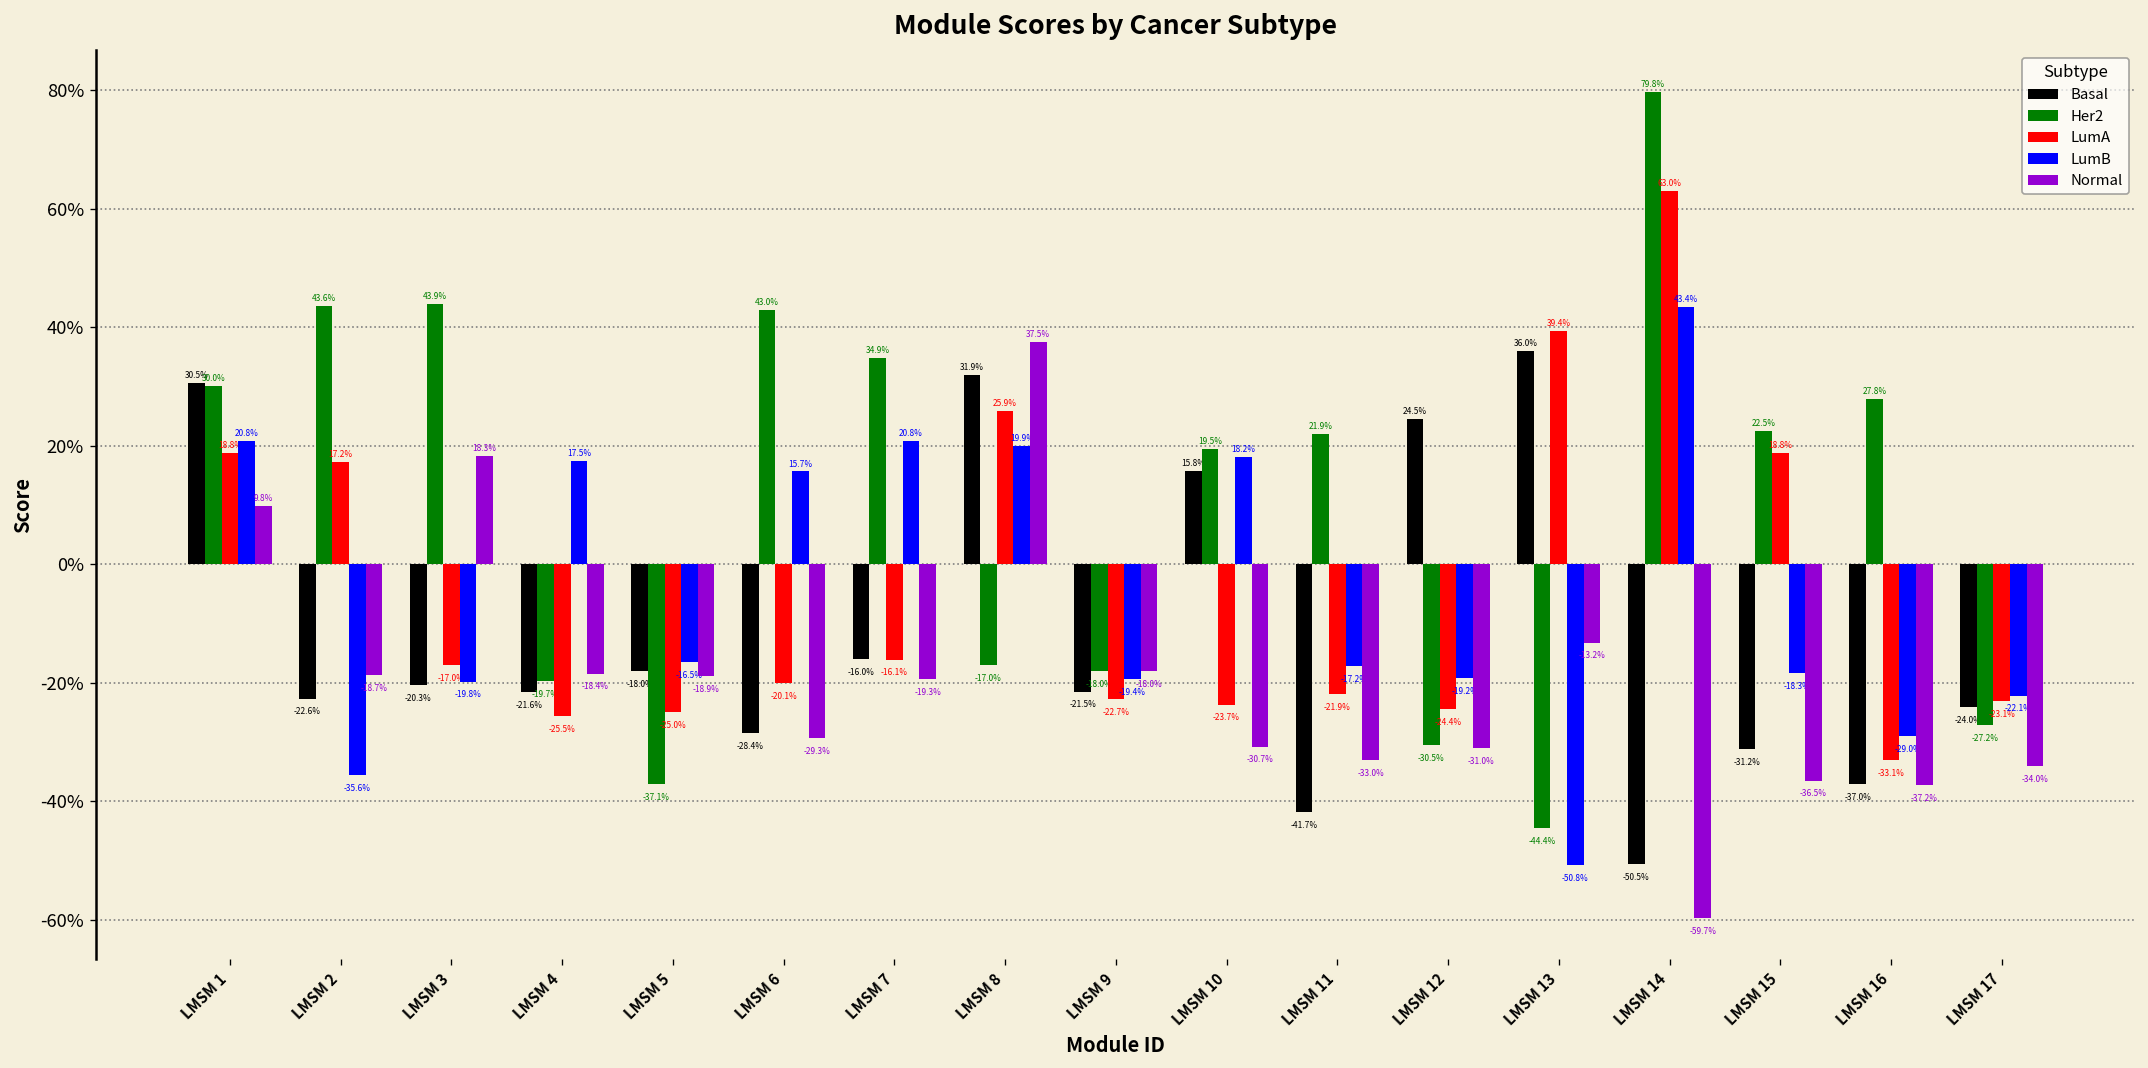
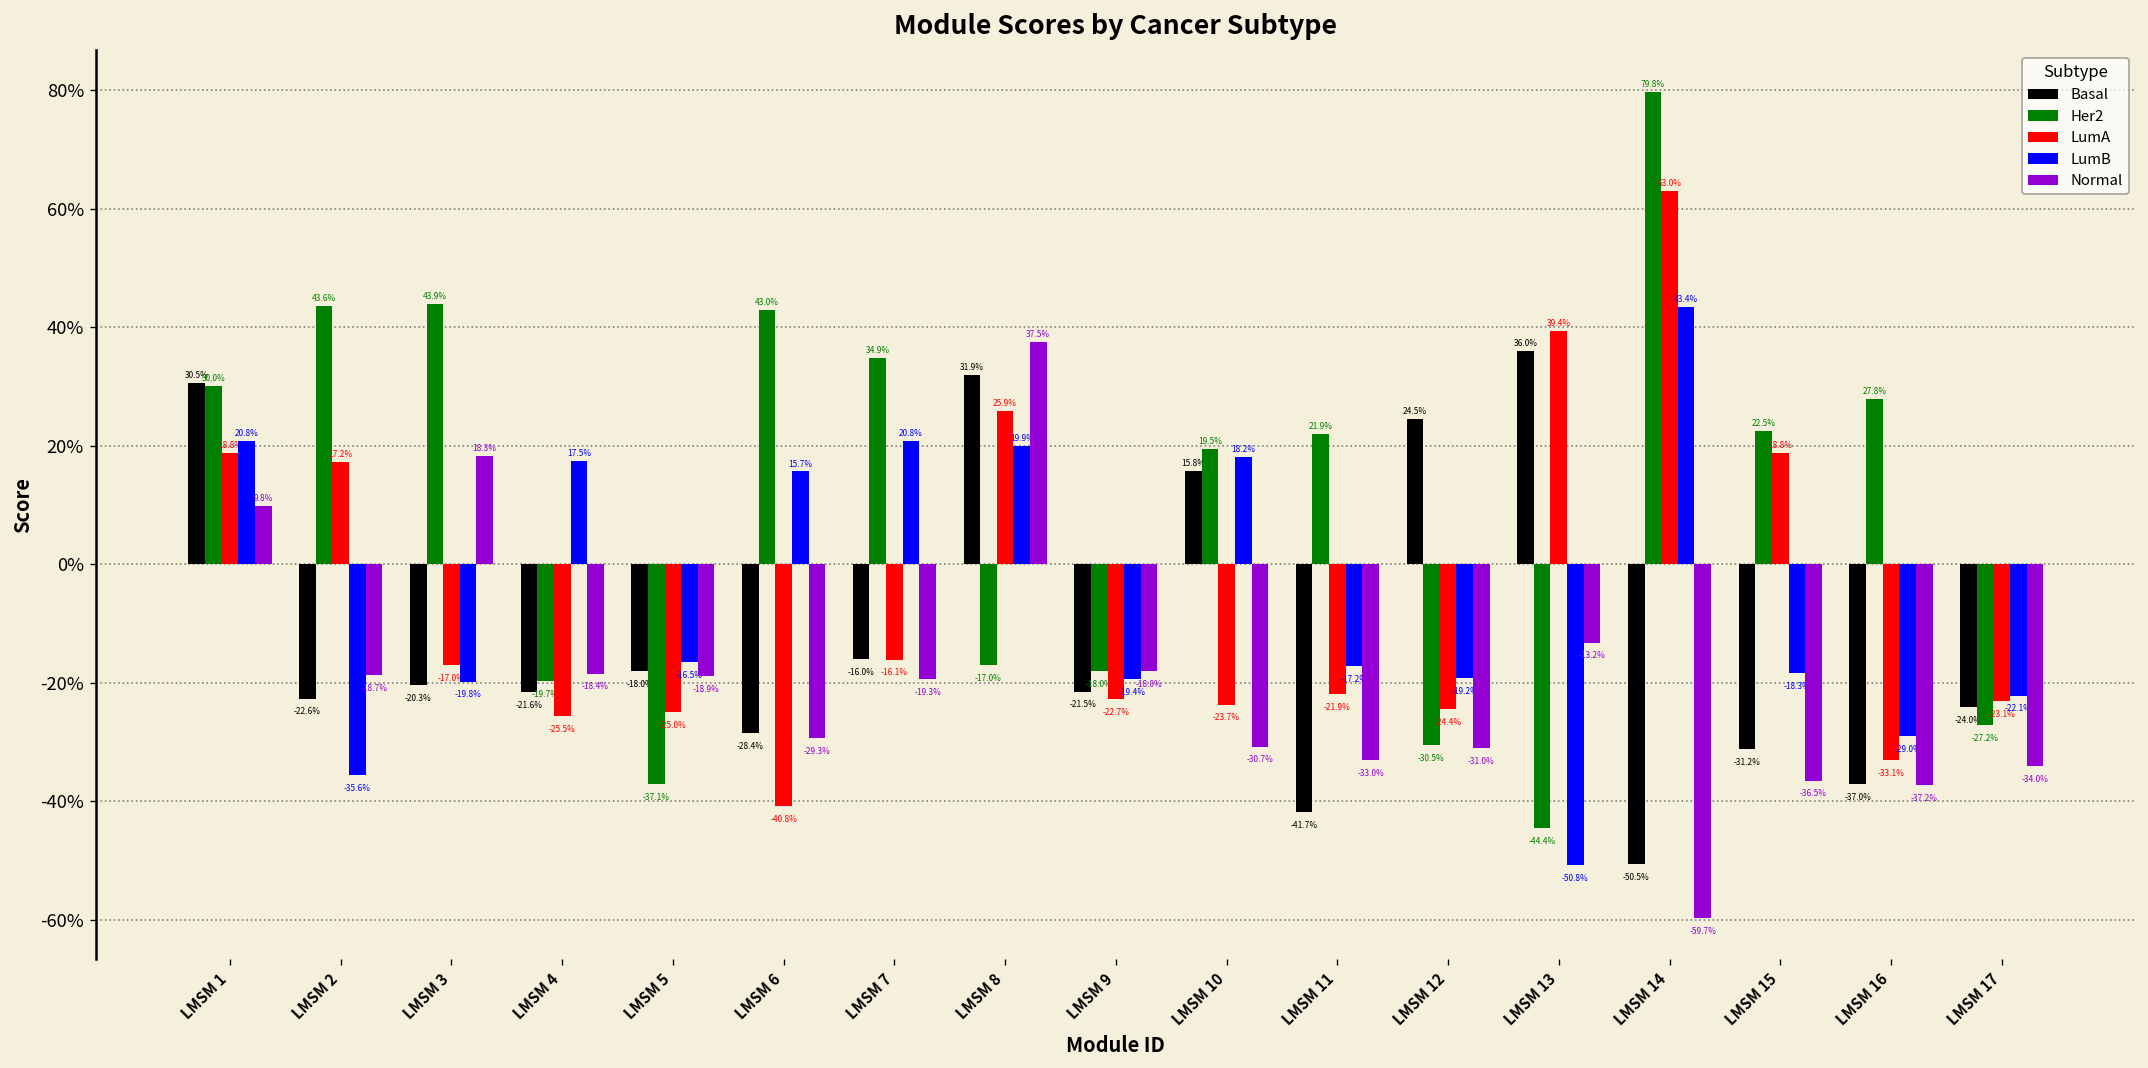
LumA, LMSM 6: -20.1% -> -40.8%
